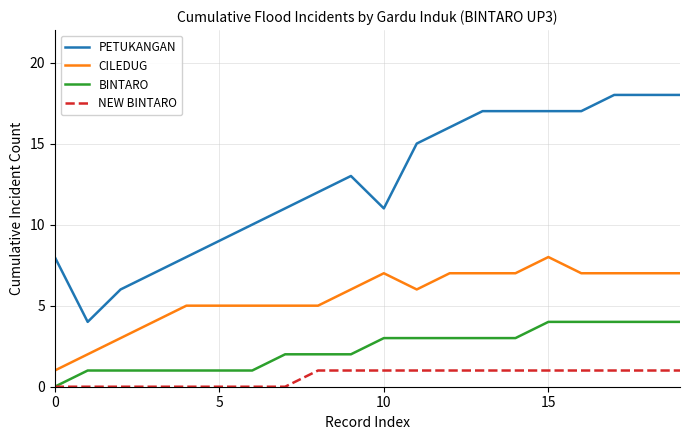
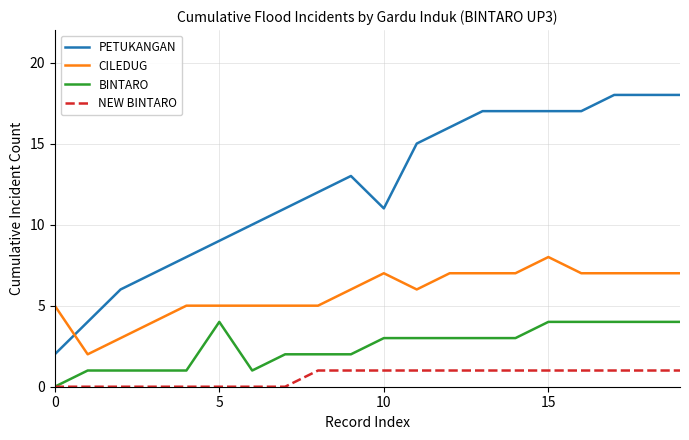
PETUKANGAN, 0: 8 -> 2
CILEDUG, 0: 1 -> 5
BINTARO, 5: 1 -> 4
